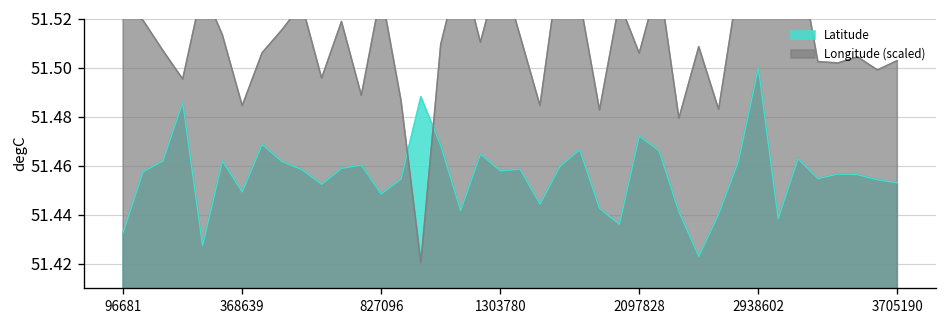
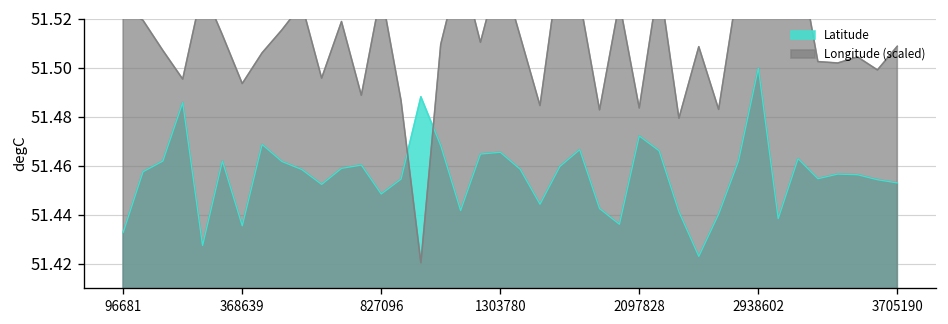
Latitude, 368639: 51.449 -> 51.436
Longitude (scaled), 368639: 51.484 -> 51.494
Latitude, 1303780: 51.458 -> 51.465
Longitude (scaled), 2097828: 51.506 -> 51.484
Longitude (scaled), 3705190: 51.503 -> 51.509
